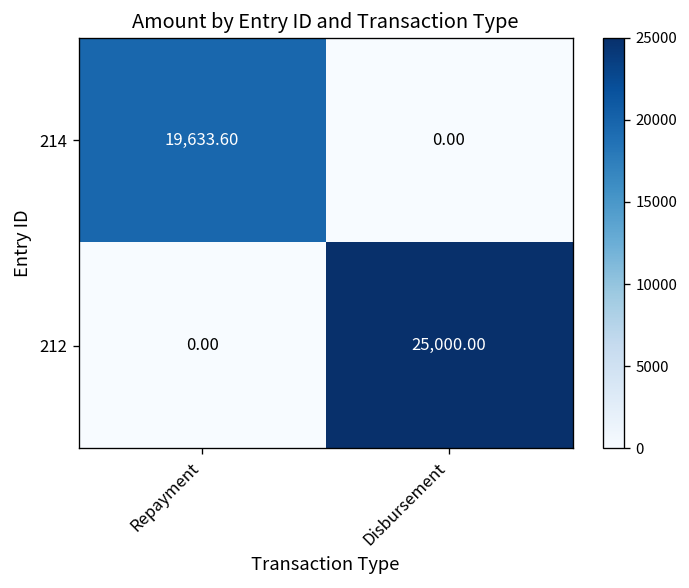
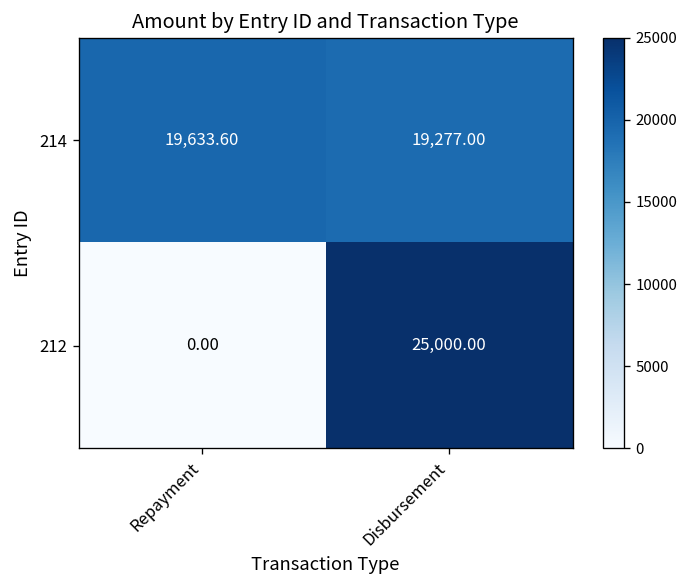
214, Disbursement: 0.00 -> 19,277.00
